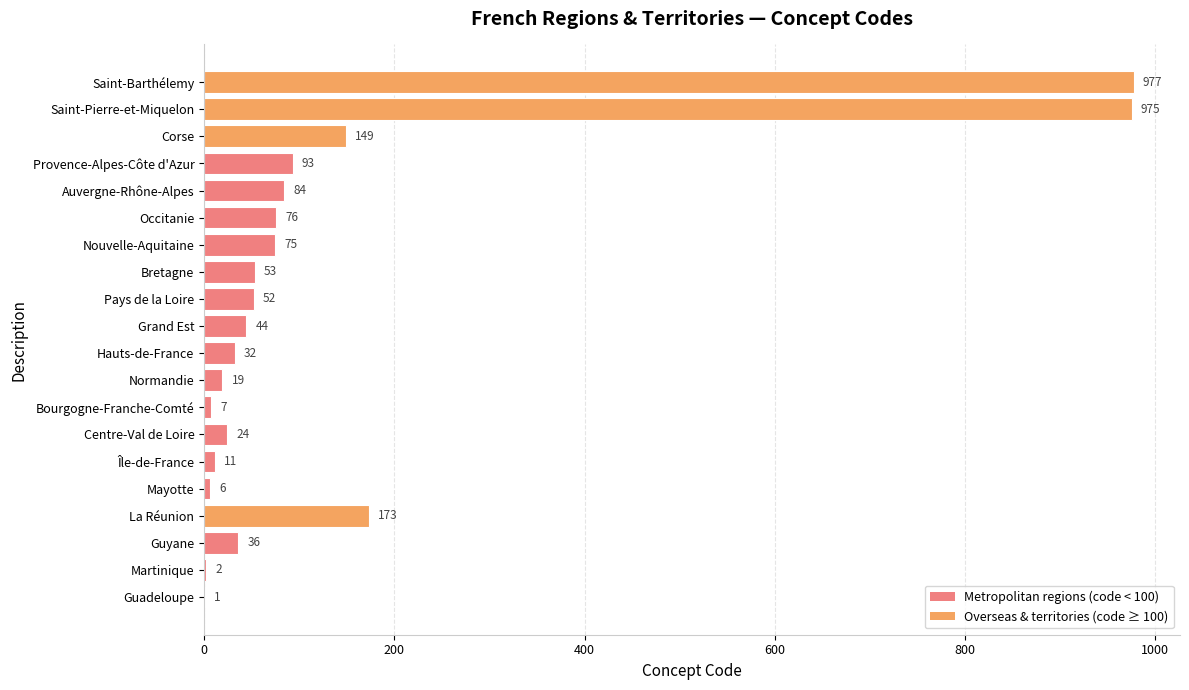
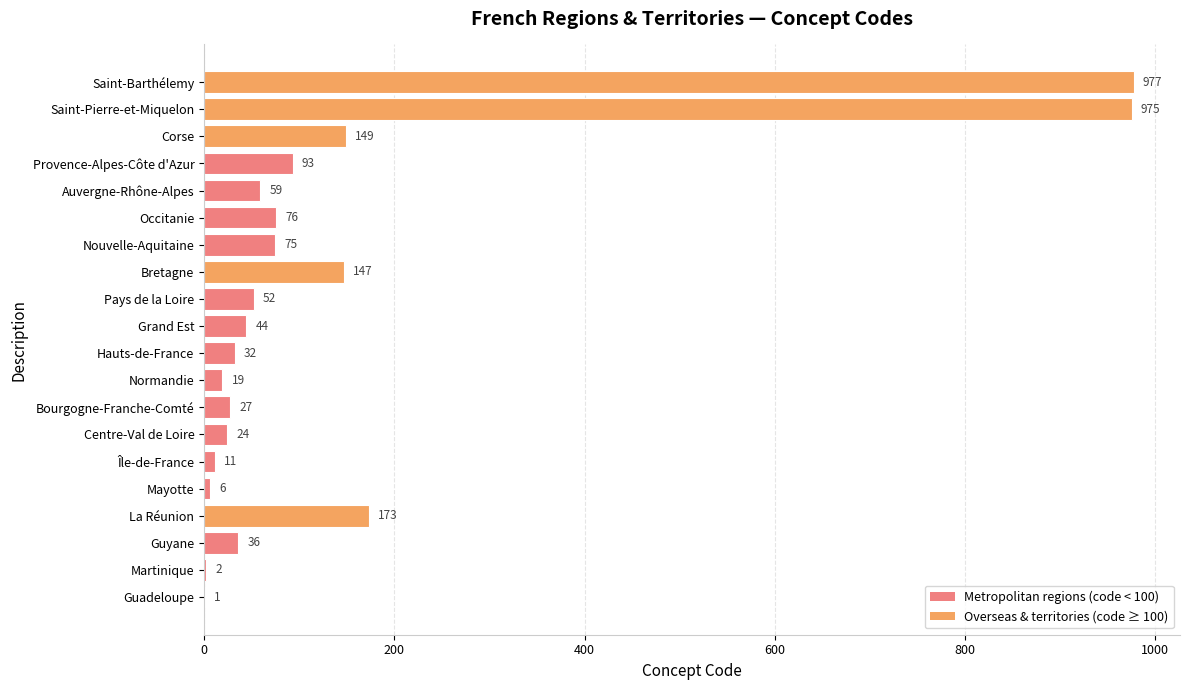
Auvergne-Rhône-Alpes: 84 -> 59
Bretagne: 53 -> 147
Bourgogne-Franche-Comté: 7 -> 27
